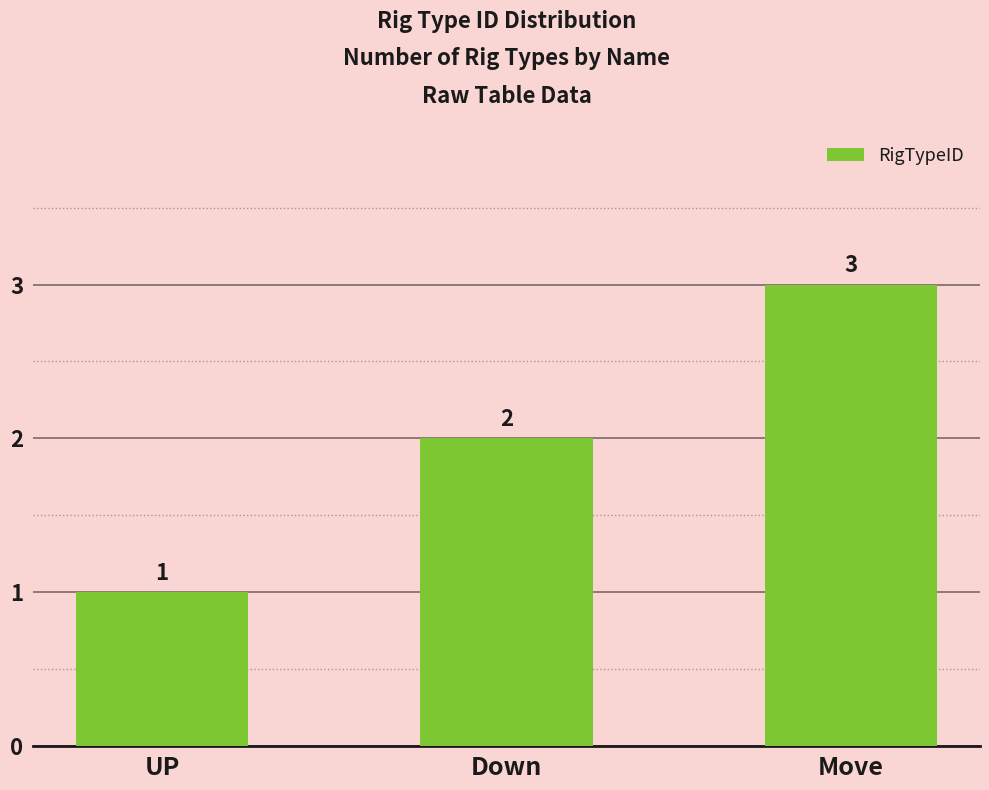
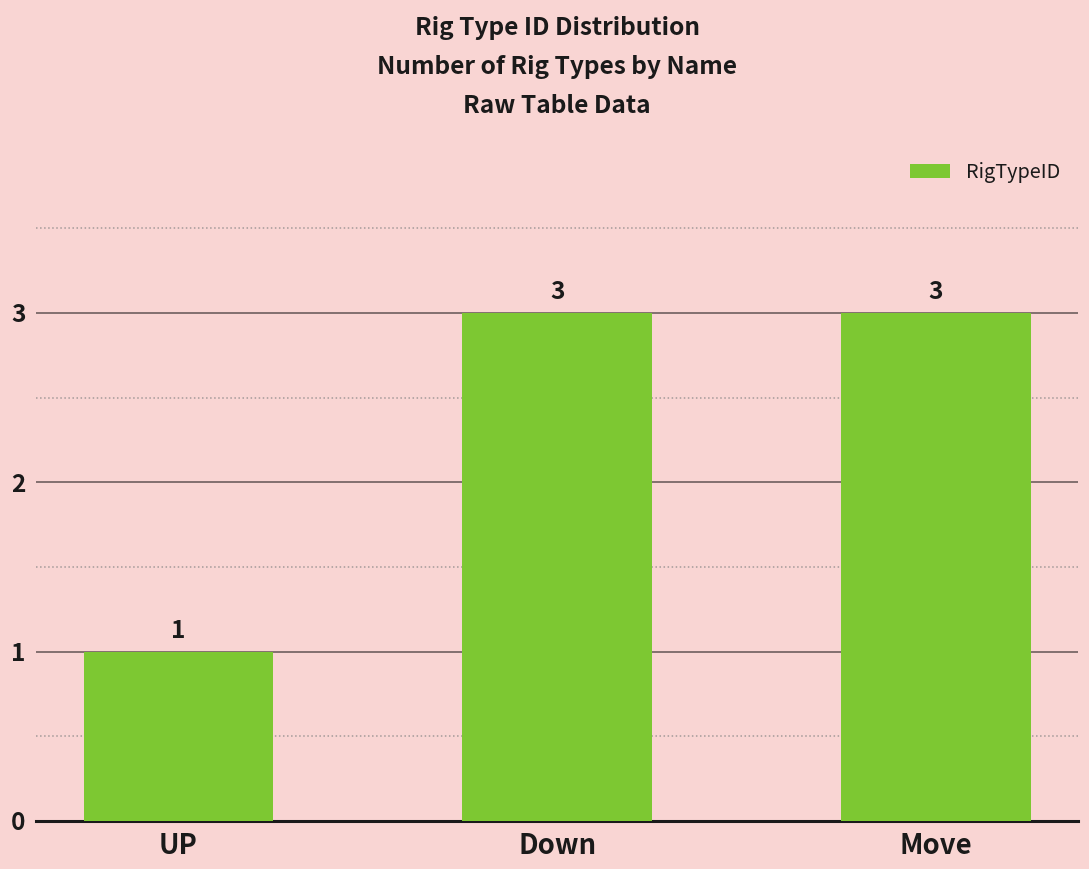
Down: 2 -> 3
